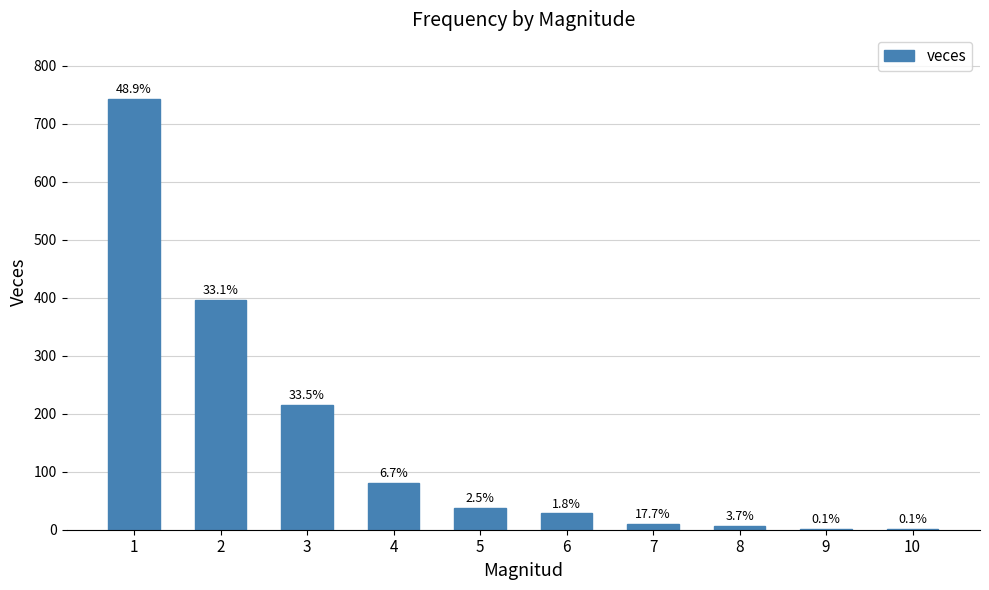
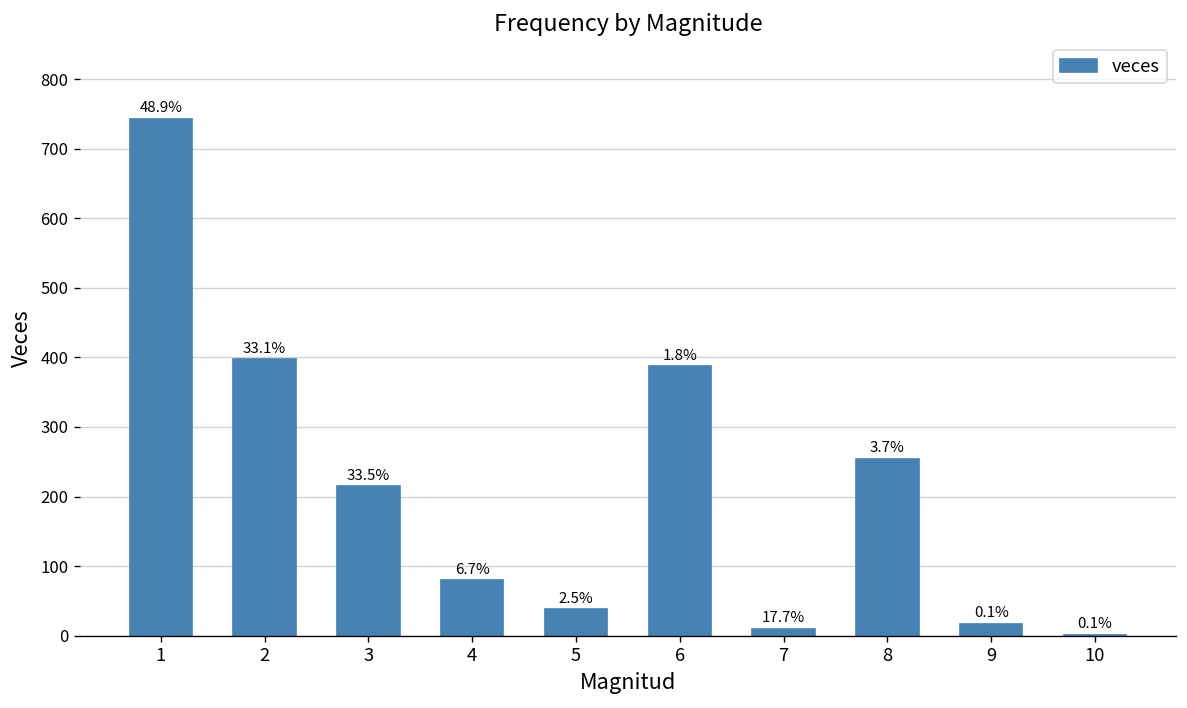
6: 30 -> 390
8: 10 -> 250
9: 0 -> 20
